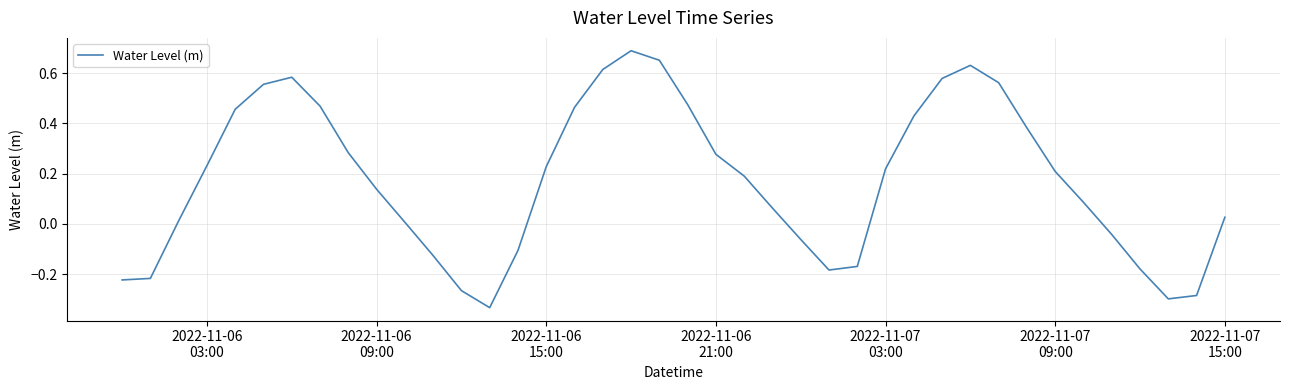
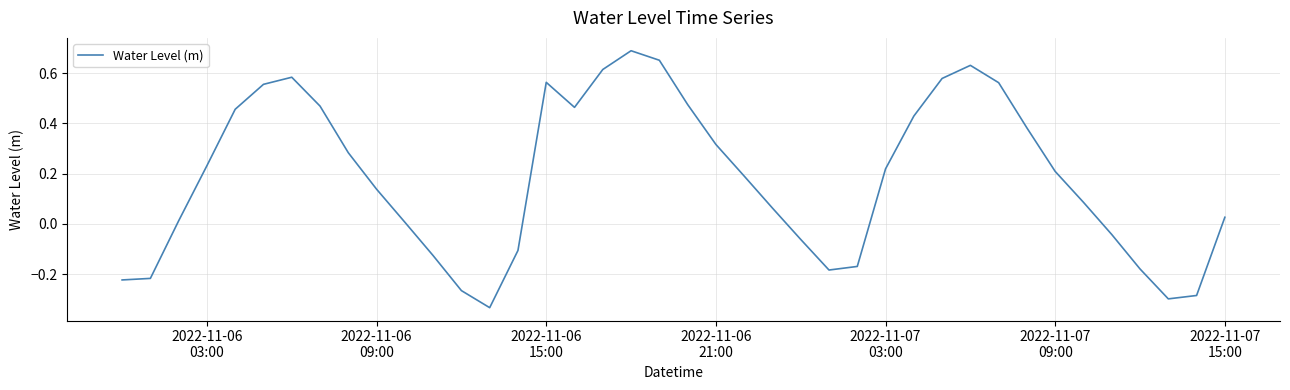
2022-11-06 15:00: 0.23 -> 0.56
2022-11-06 21:00: 0.28 -> 0.32
